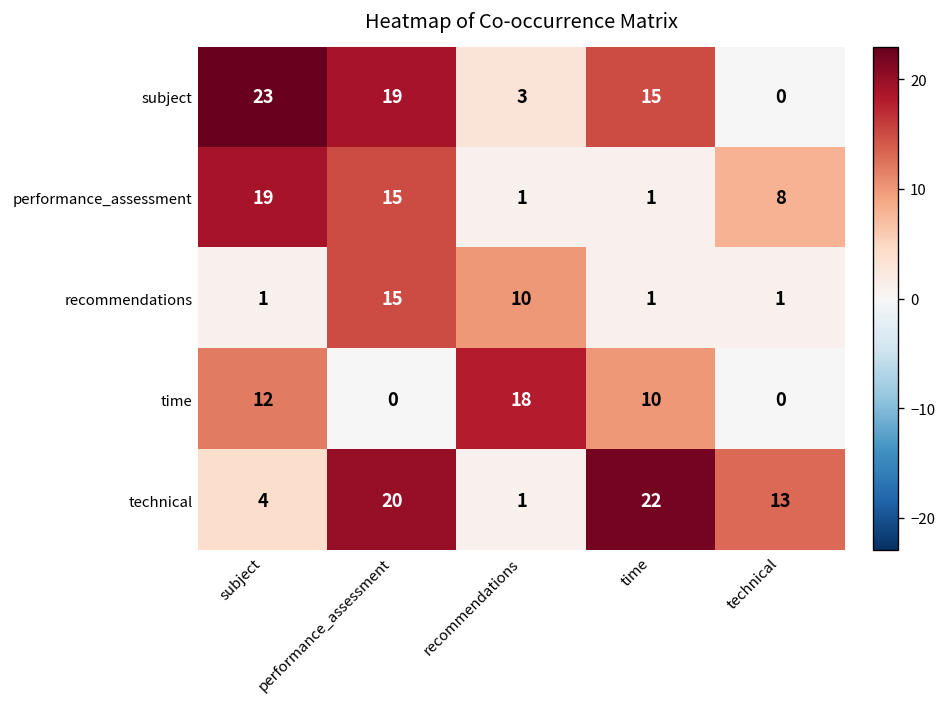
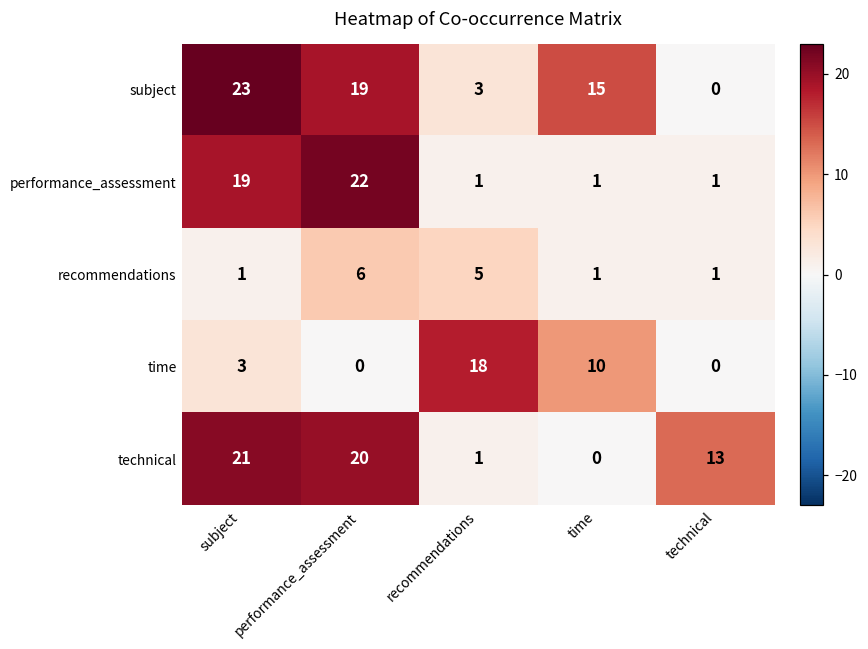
performance_assessment, performance_assessment: 15 -> 22
performance_assessment, technical: 8 -> 1
recommendations, performance_assessment: 15 -> 6
recommendations, recommendations: 10 -> 5
time, subject: 12 -> 3
technical, subject: 4 -> 21
technical, time: 22 -> 0
